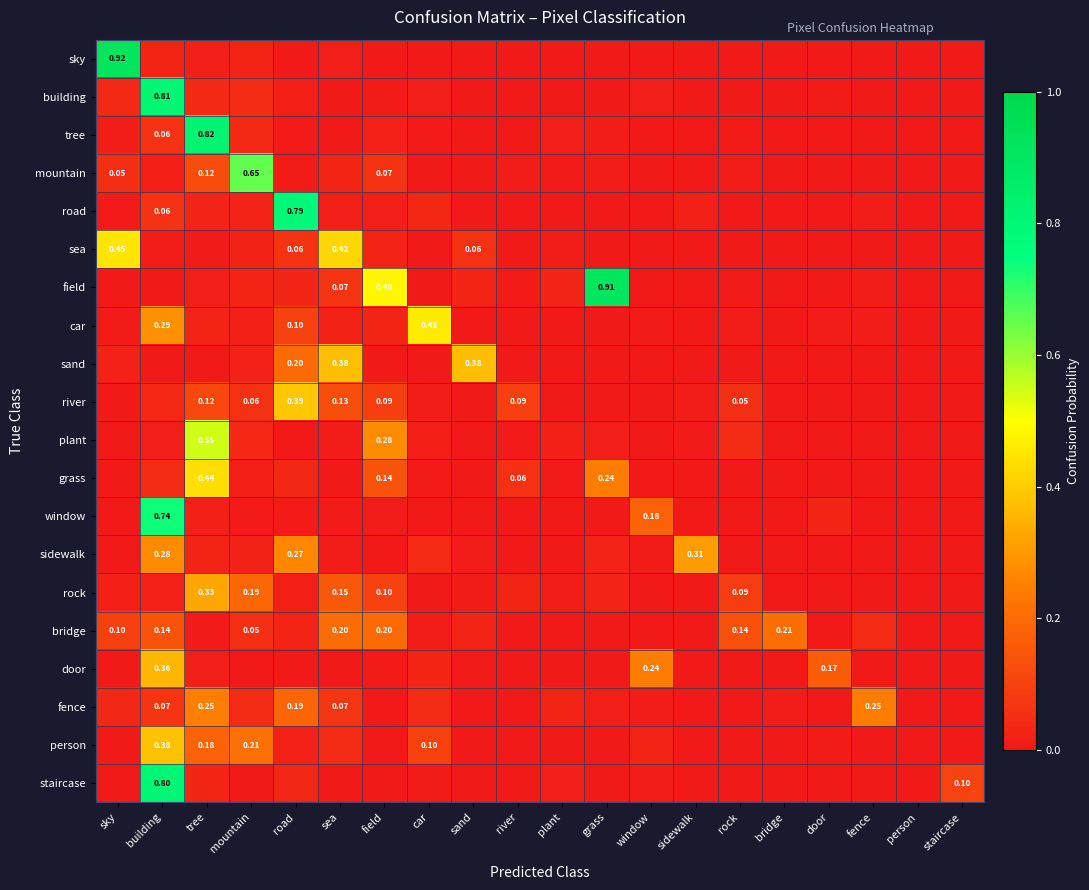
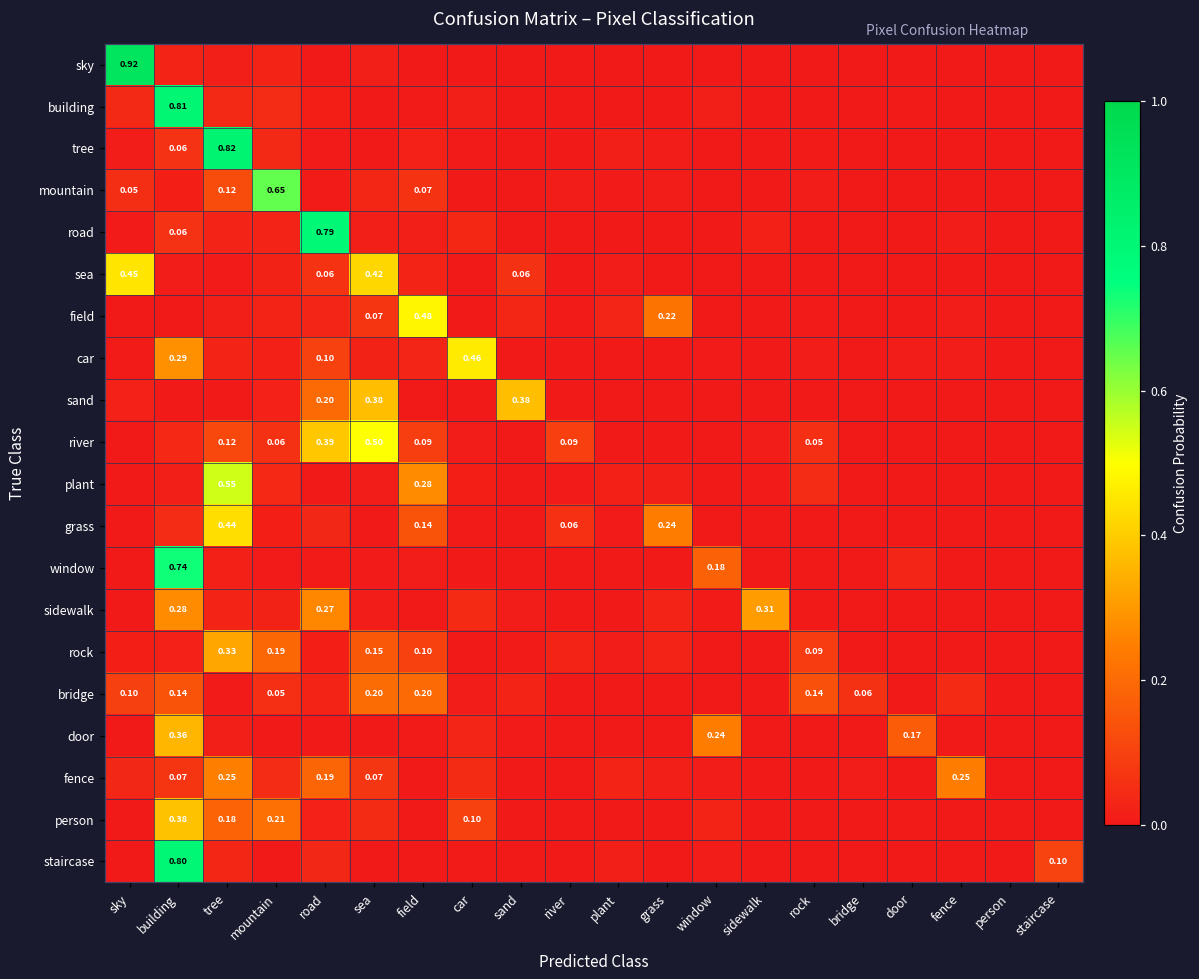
field, grass: 0.91 -> 0.22
river, sea: 0.13 -> 0.50
bridge, bridge: 0.21 -> 0.06
